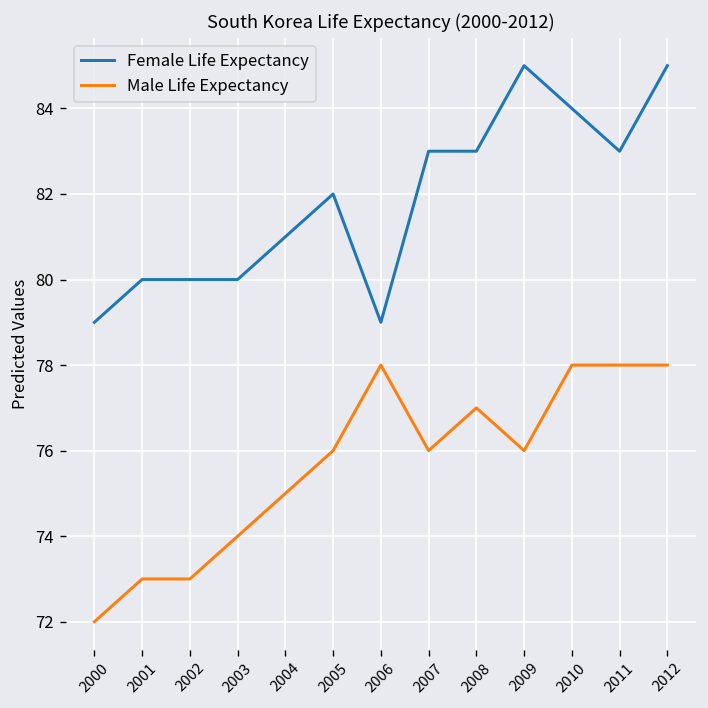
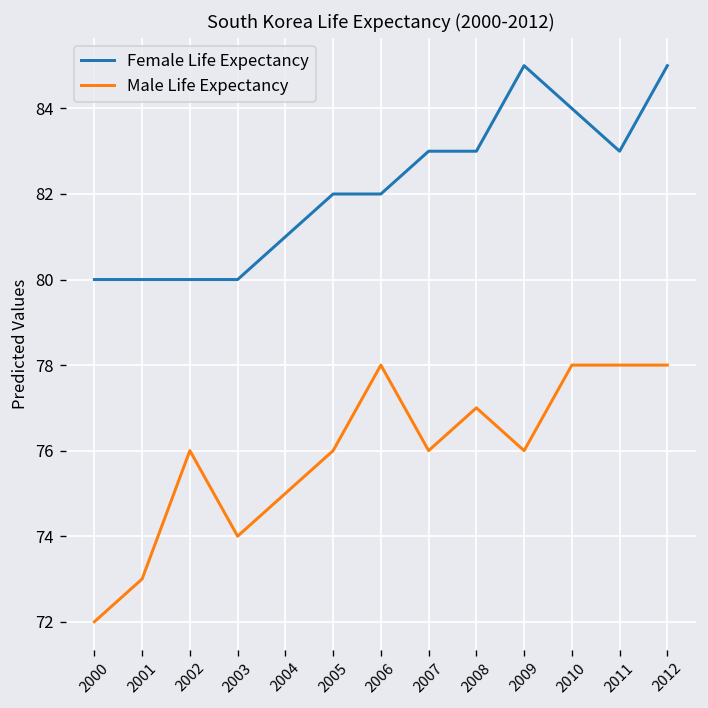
Female Life Expectancy, 2000: 79 -> 80
Male Life Expectancy, 2002: 73 -> 76
Female Life Expectancy, 2006: 79 -> 82
